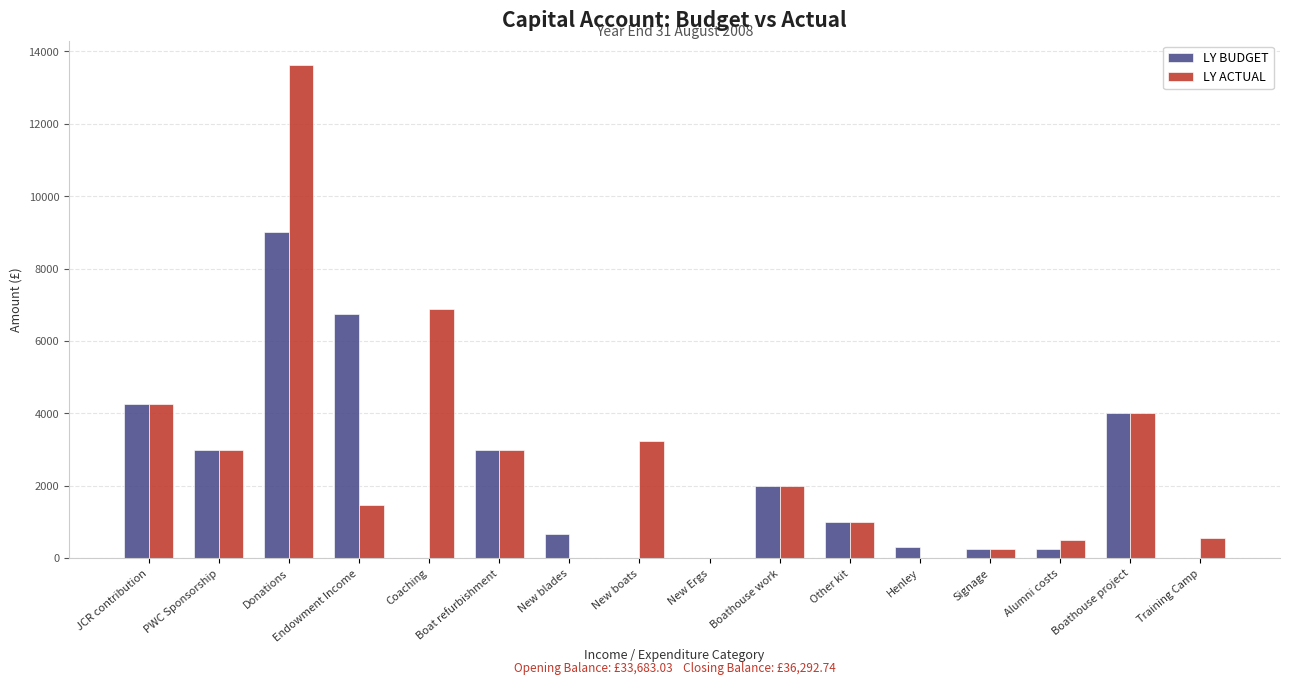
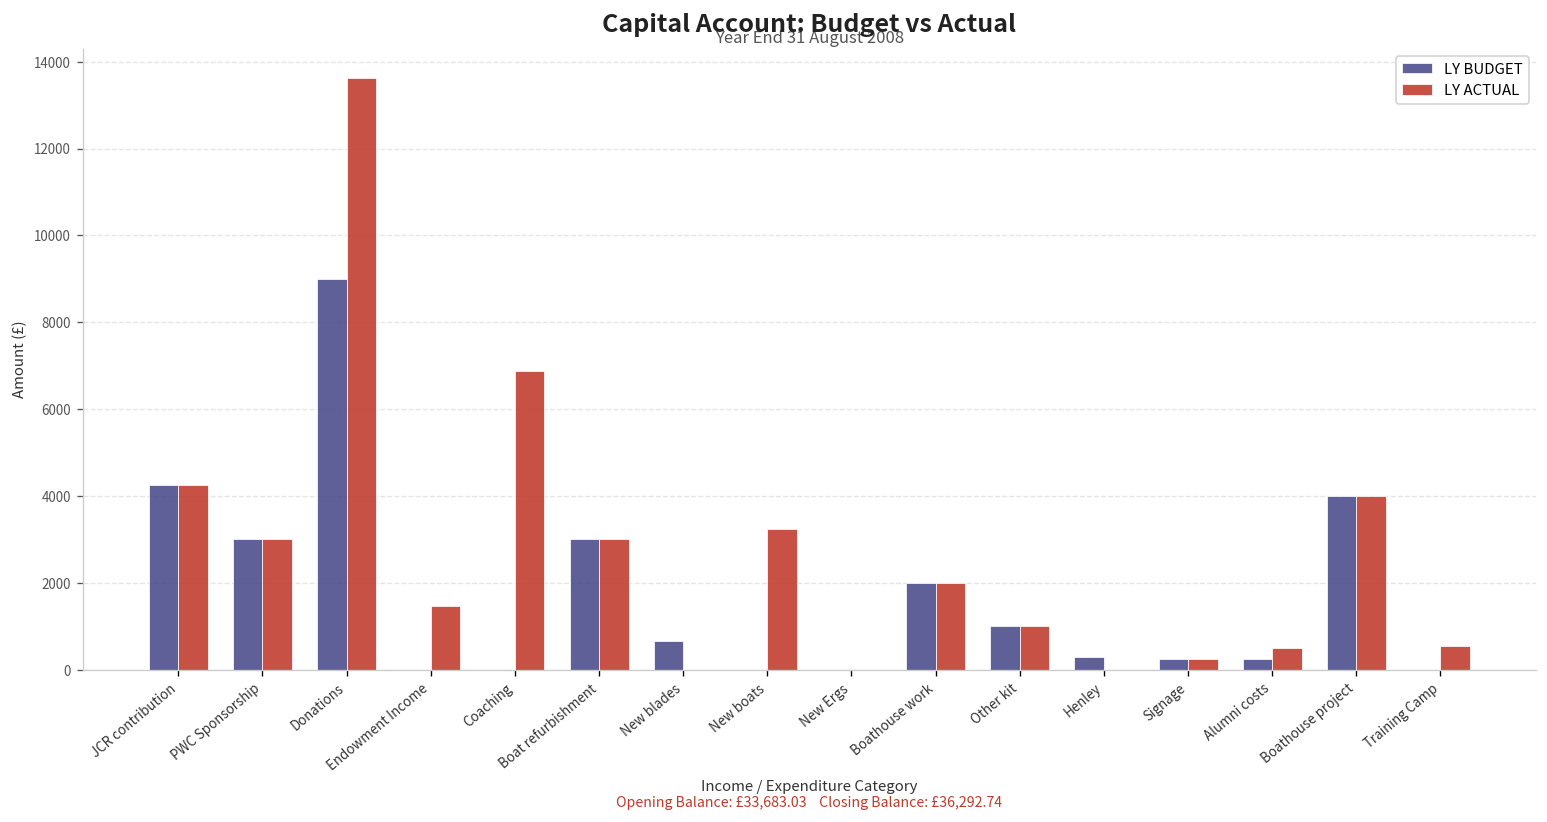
LY BUDGET, Endowment Income: 6700 -> 0
